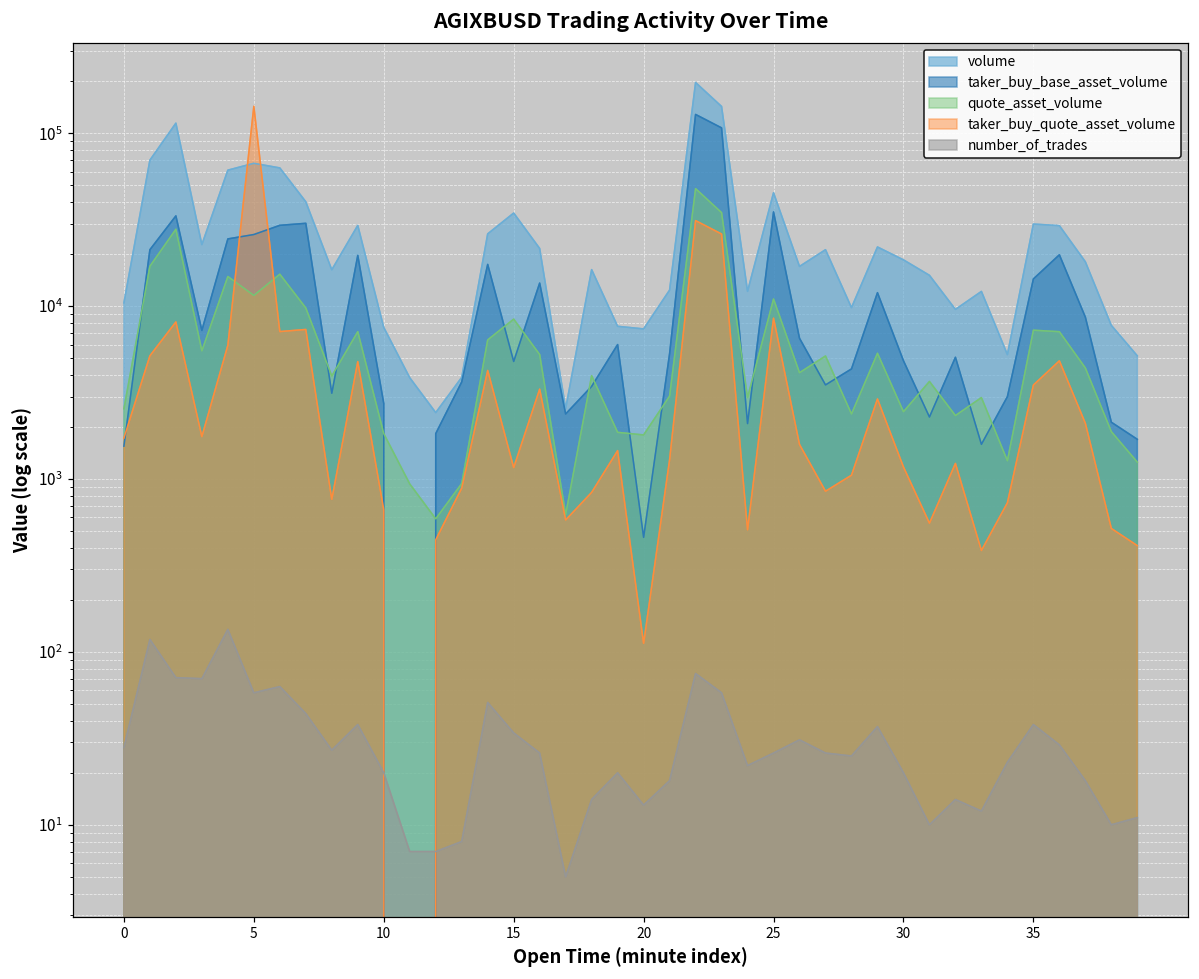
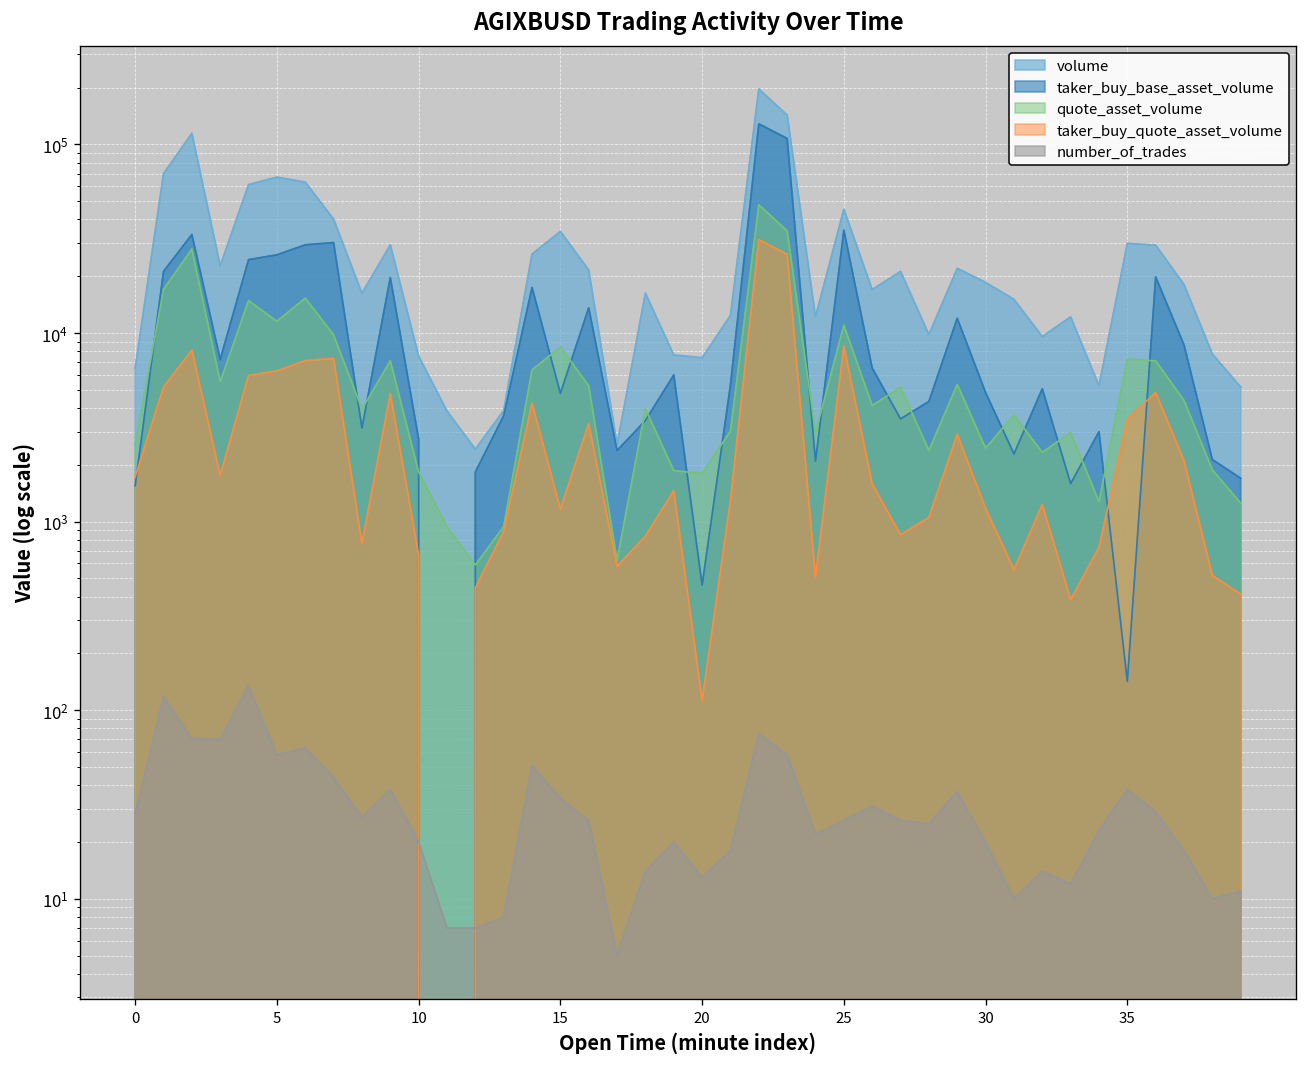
volume, 0: 10000 -> 6500
taker_buy_quote_asset_volume, 5: 140000 -> 6300
taker_buy_base_asset_volume, 35: 14000 -> 140
